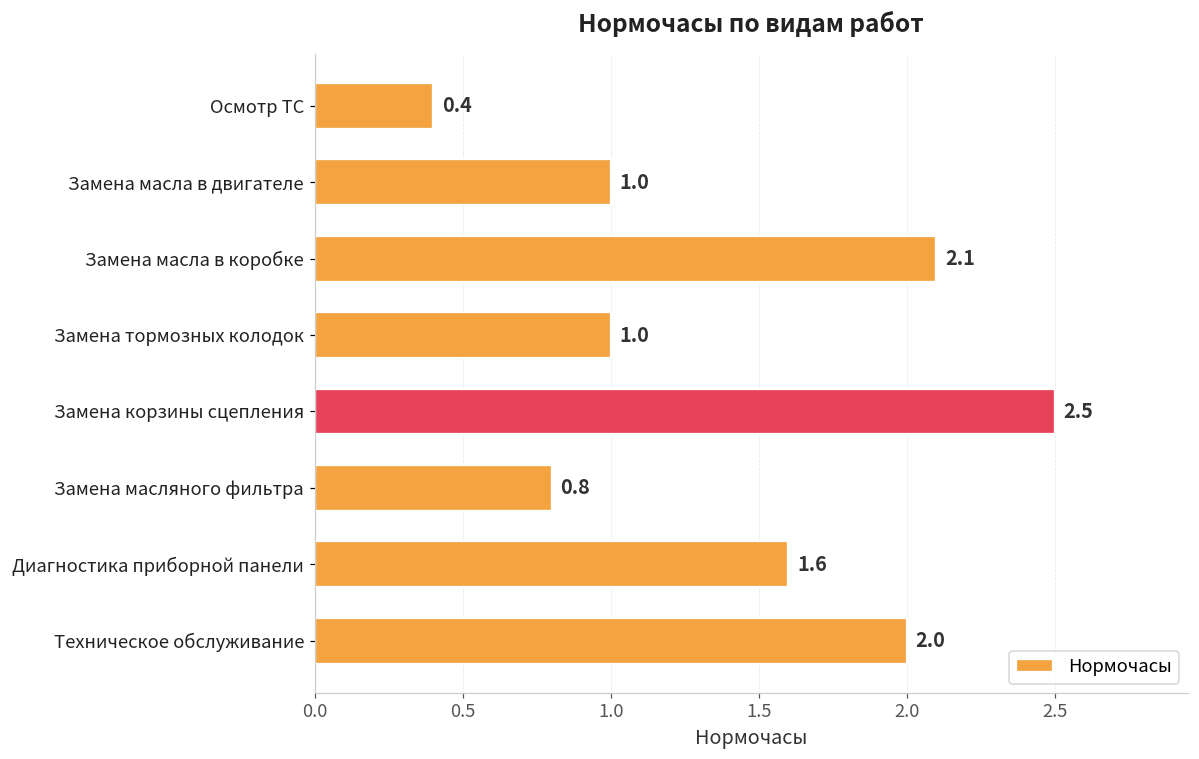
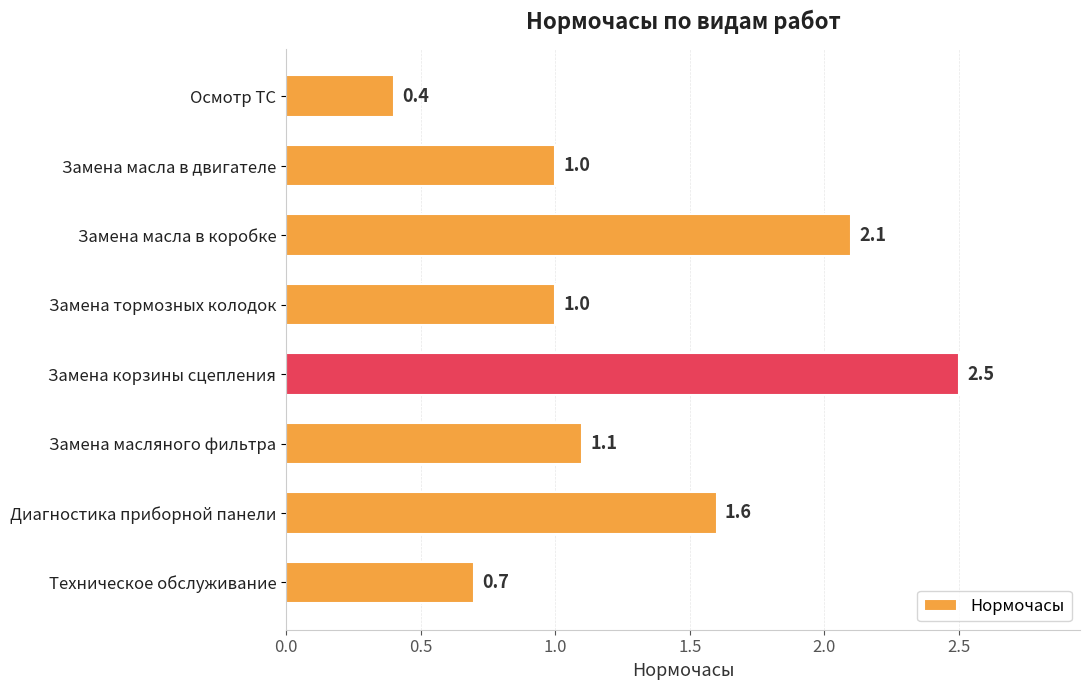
Замена масляного фильтра: 0.8 -> 1.1
Техническое обслуживание: 2.0 -> 0.7
